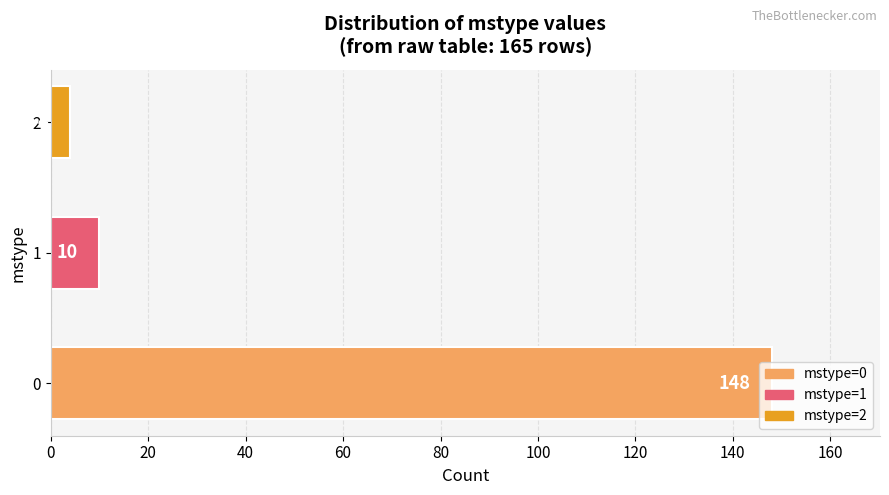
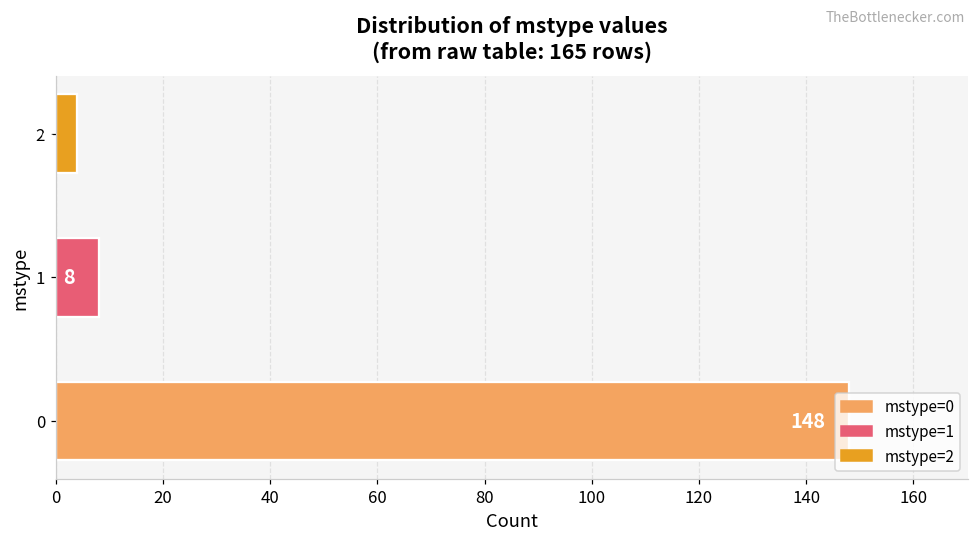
1: 10 -> 8
